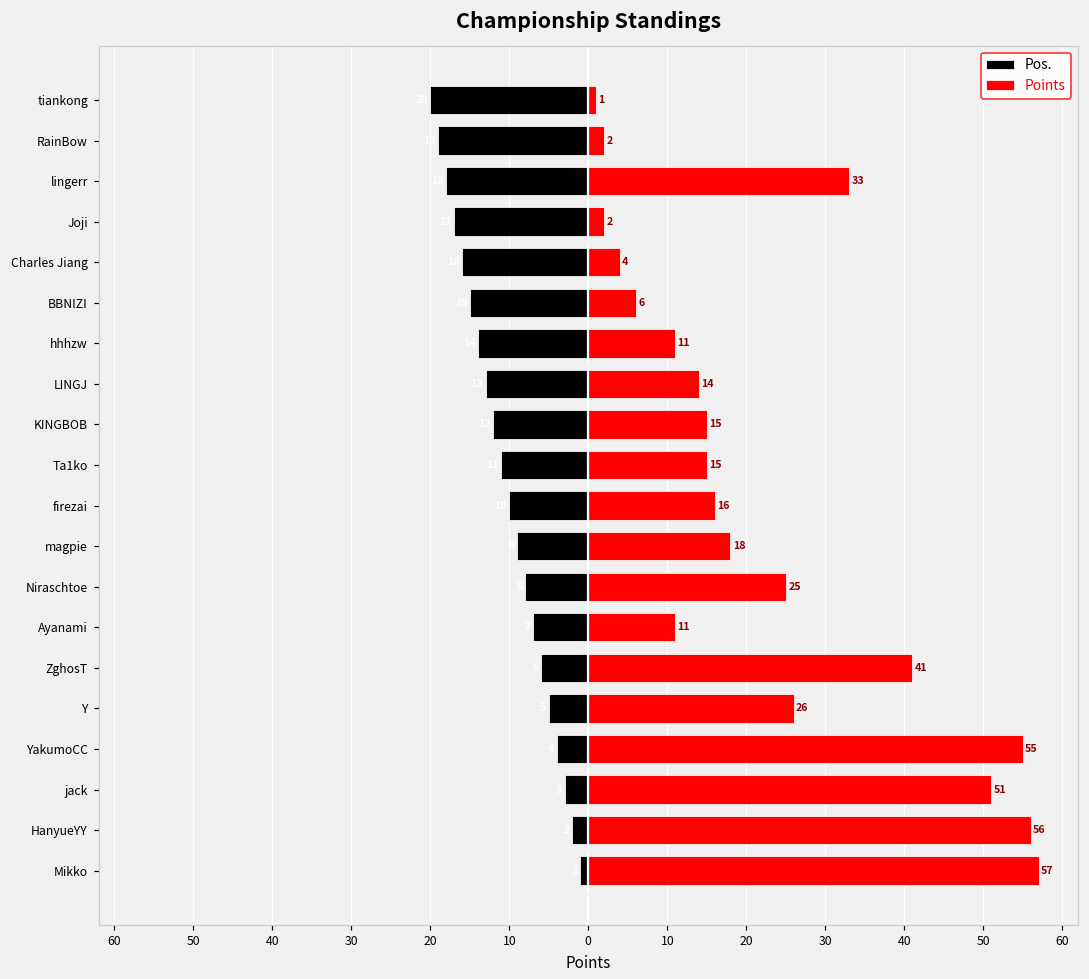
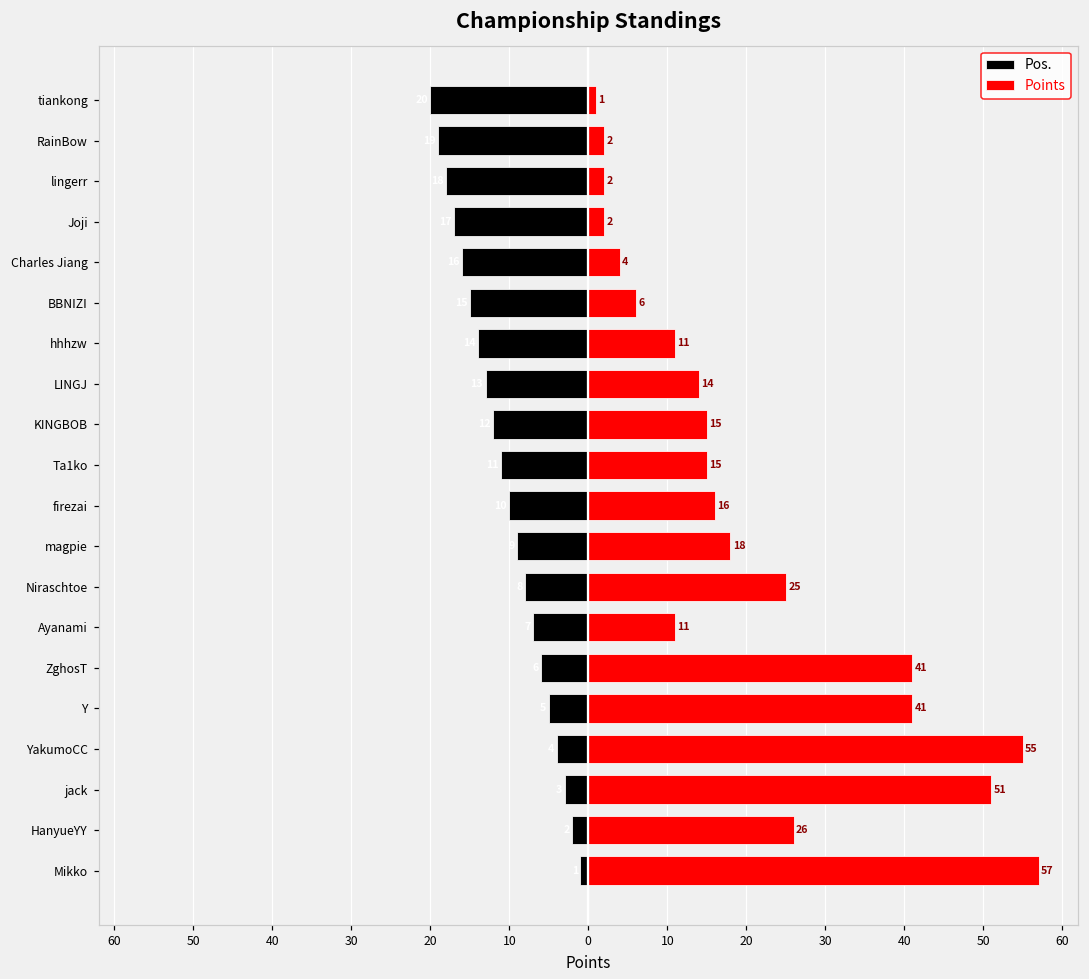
Points, lingerr: 33 -> 2
Points, Y: 26 -> 41
Points, HanyueYY: 56 -> 26
